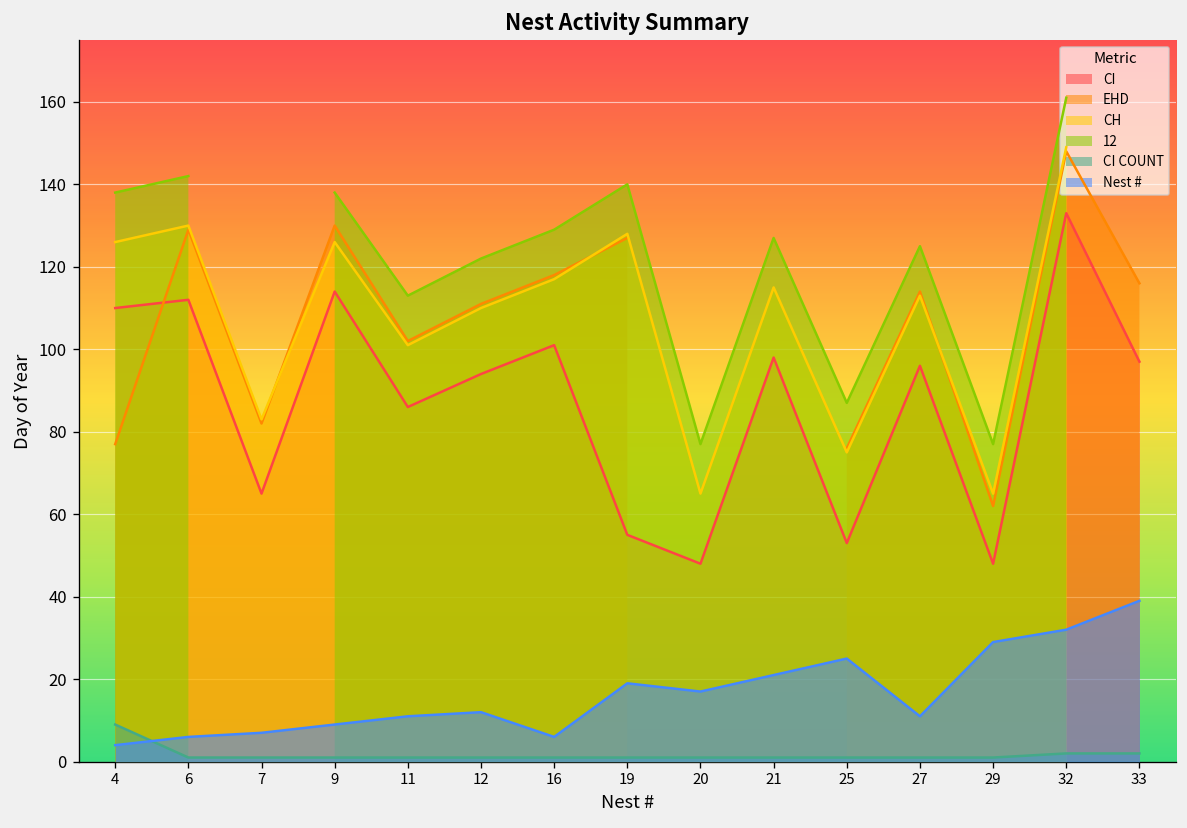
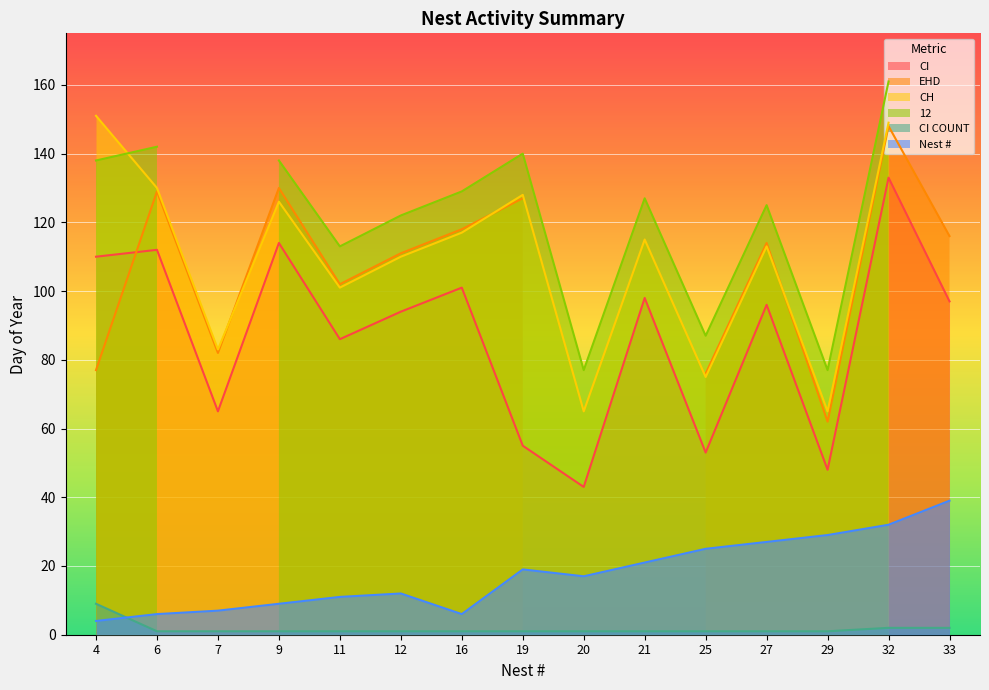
CH, 4: 126 -> 151
CI, 20: 48 -> 43
Nest #, 27: 11 -> 27
